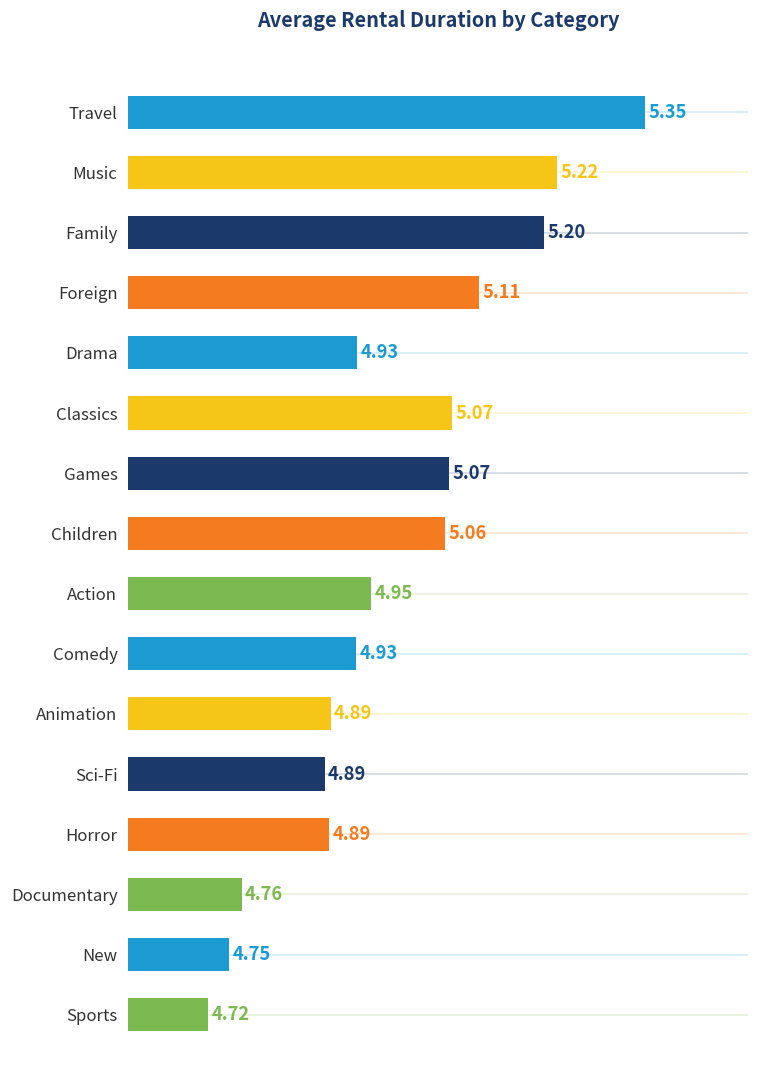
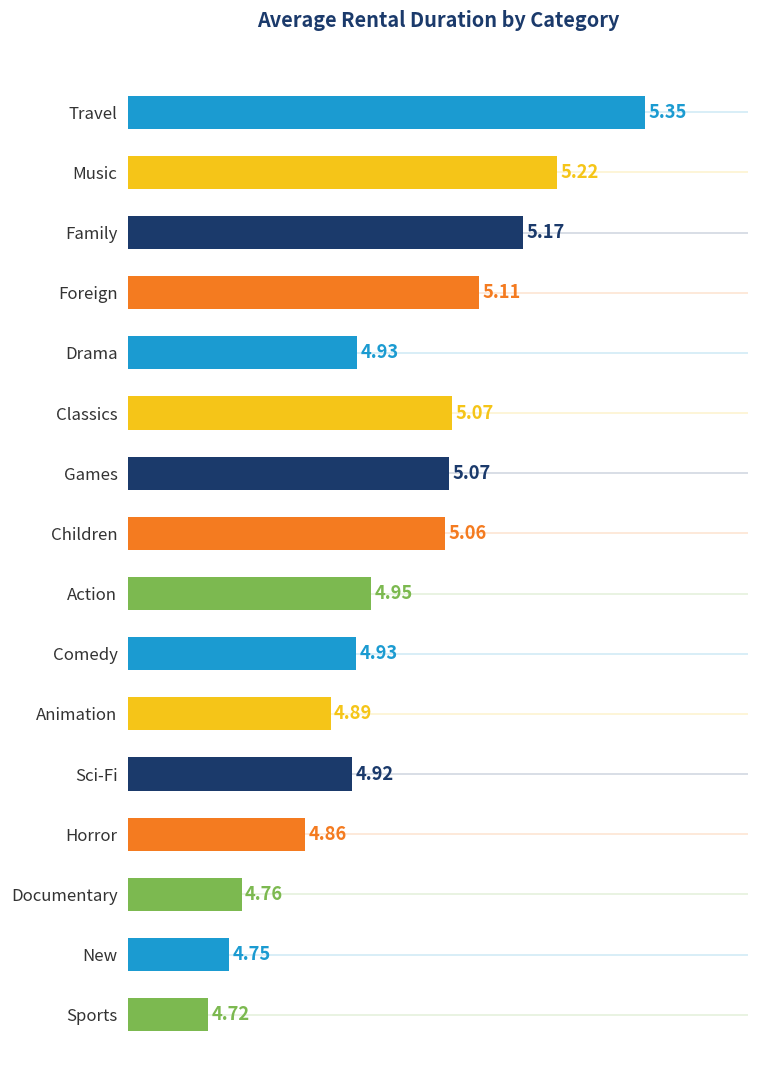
Family: 5.20 -> 5.17
Sci-Fi: 4.89 -> 4.92
Horror: 4.89 -> 4.86
